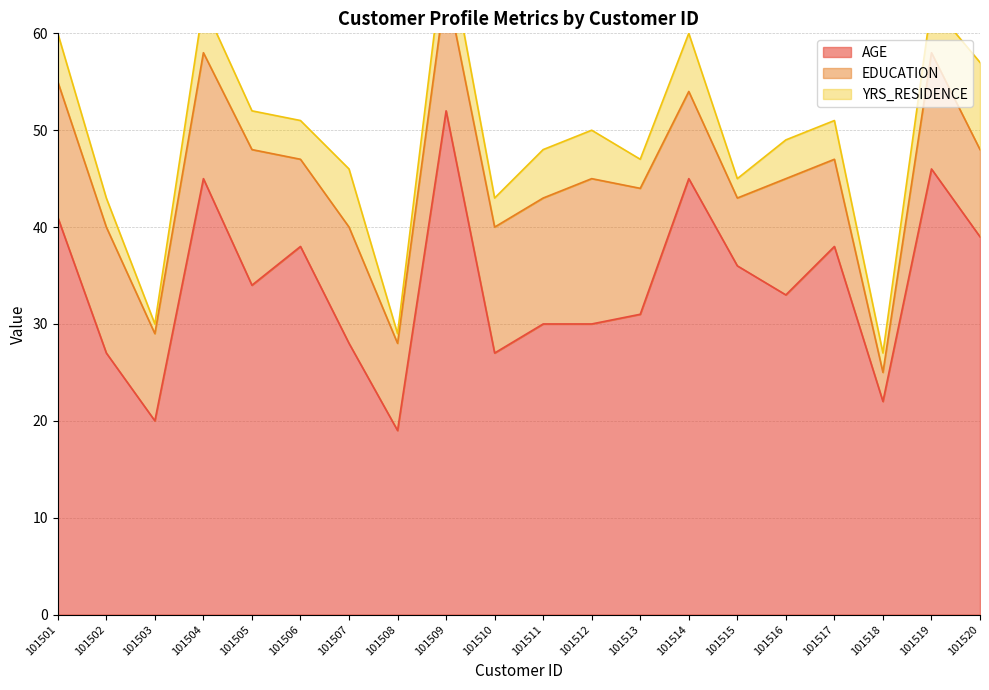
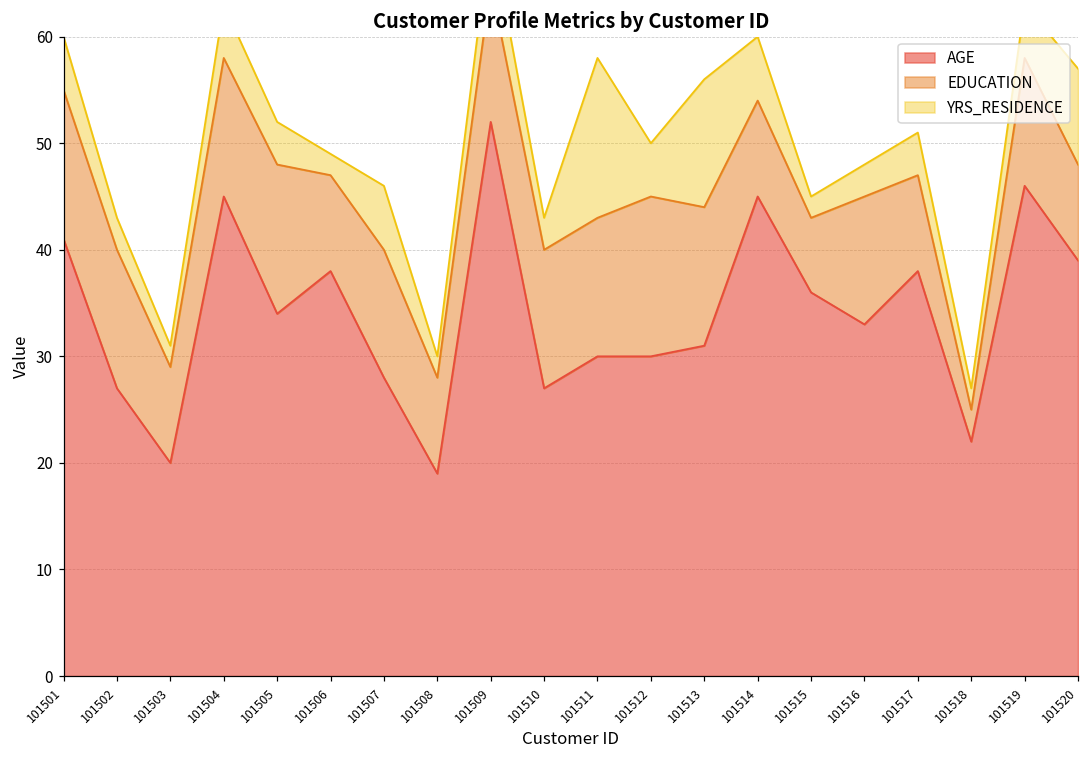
YRS_RESIDENCE, 101503: 1 -> 2
YRS_RESIDENCE, 101506: 4 -> 2
YRS_RESIDENCE, 101508: 1 -> 2
YRS_RESIDENCE, 101511: 5 -> 15
YRS_RESIDENCE, 101513: 3 -> 12
YRS_RESIDENCE, 101516: 4 -> 3
